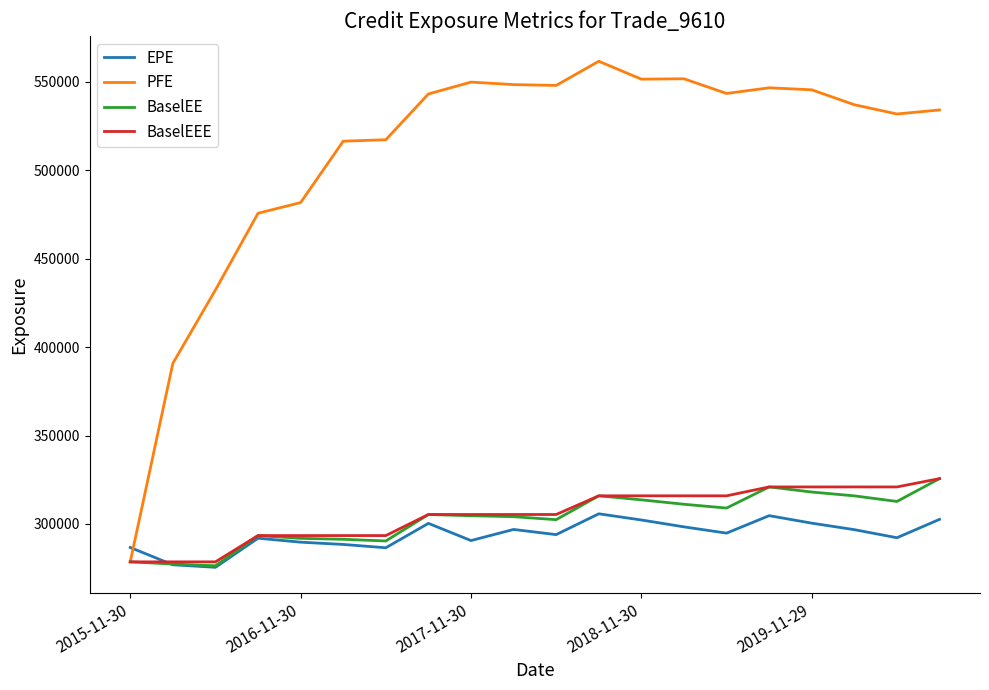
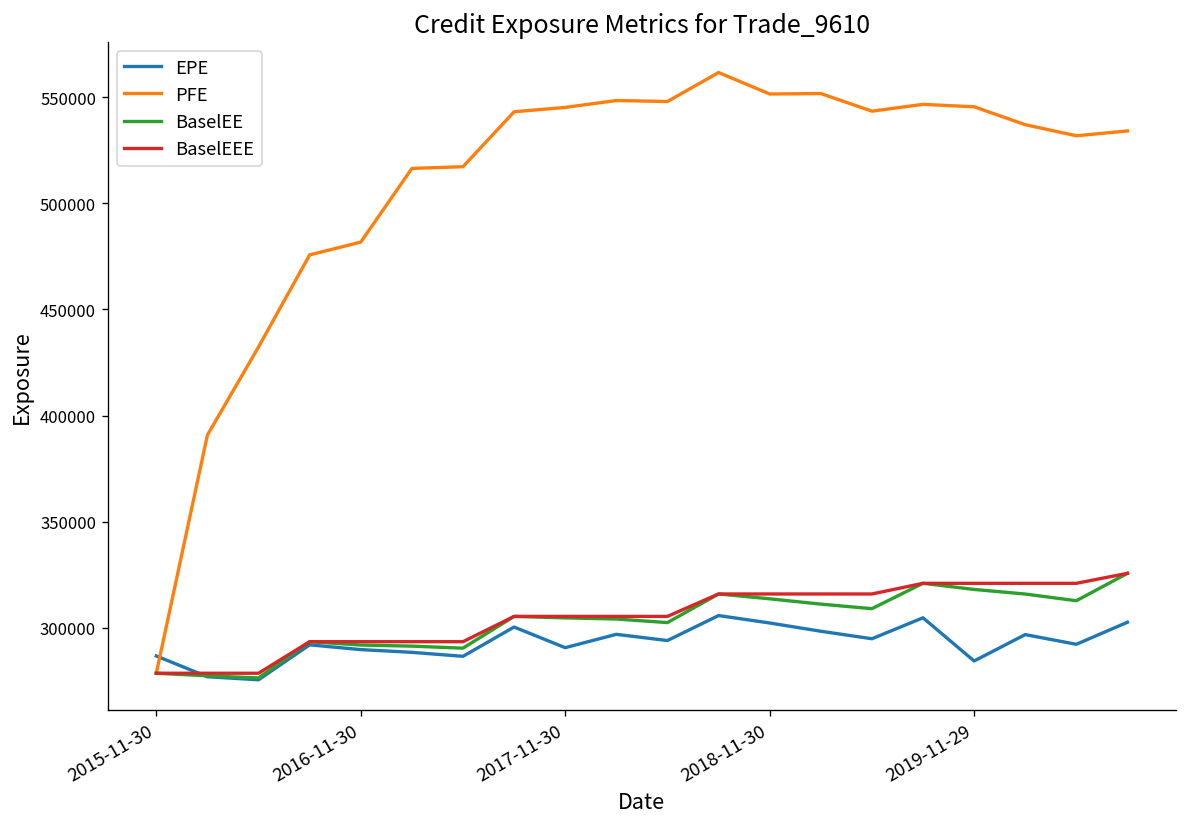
PFE, 2017-11-30: 550000 -> 545000
EPE, 2019-11-29: 300000 -> 284000
